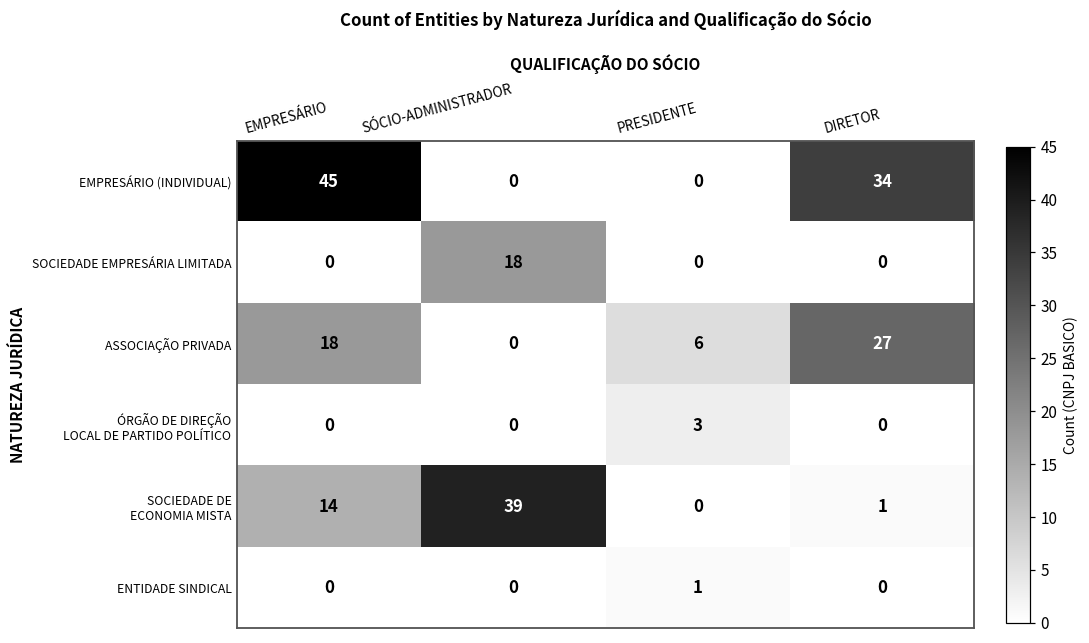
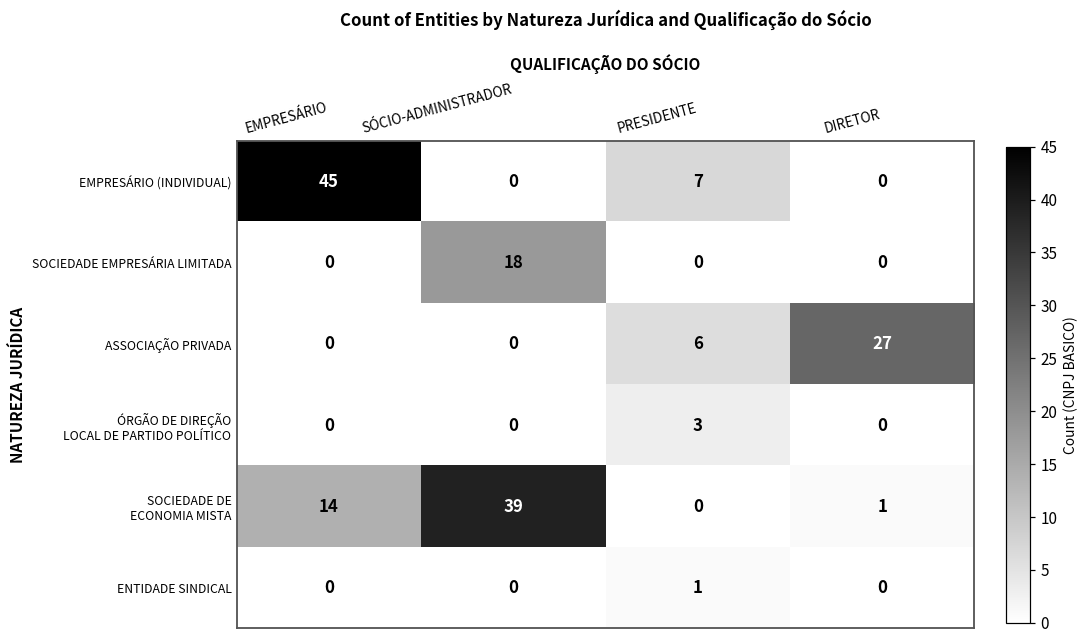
EMPRESÁRIO (INDIVIDUAL), PRESIDENTE: 0 -> 7
EMPRESÁRIO (INDIVIDUAL), DIRETOR: 34 -> 0
ASSOCIAÇÃO PRIVADA, EMPRESÁRIO: 18 -> 0
